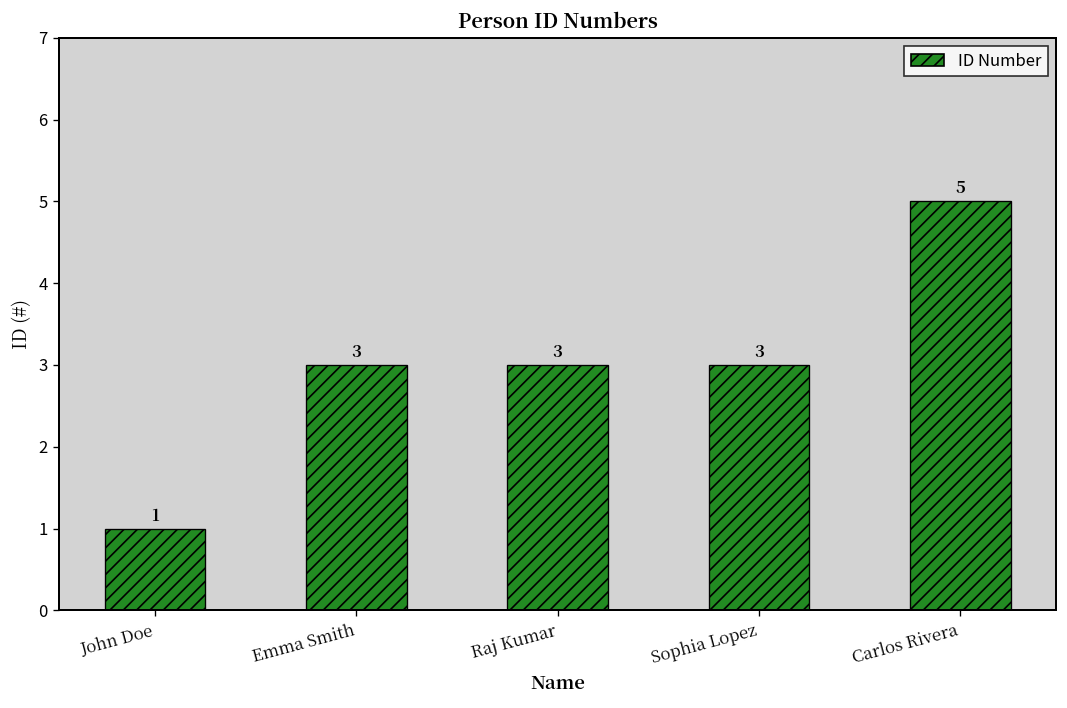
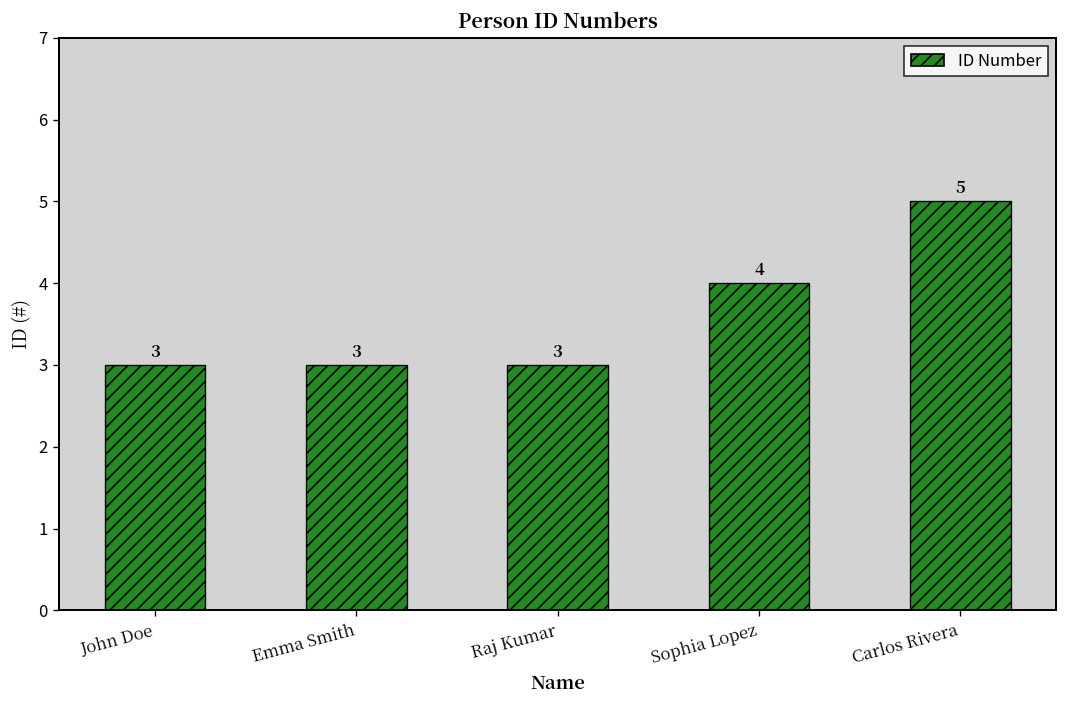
John Doe: 1 -> 3
Sophia Lopez: 3 -> 4
